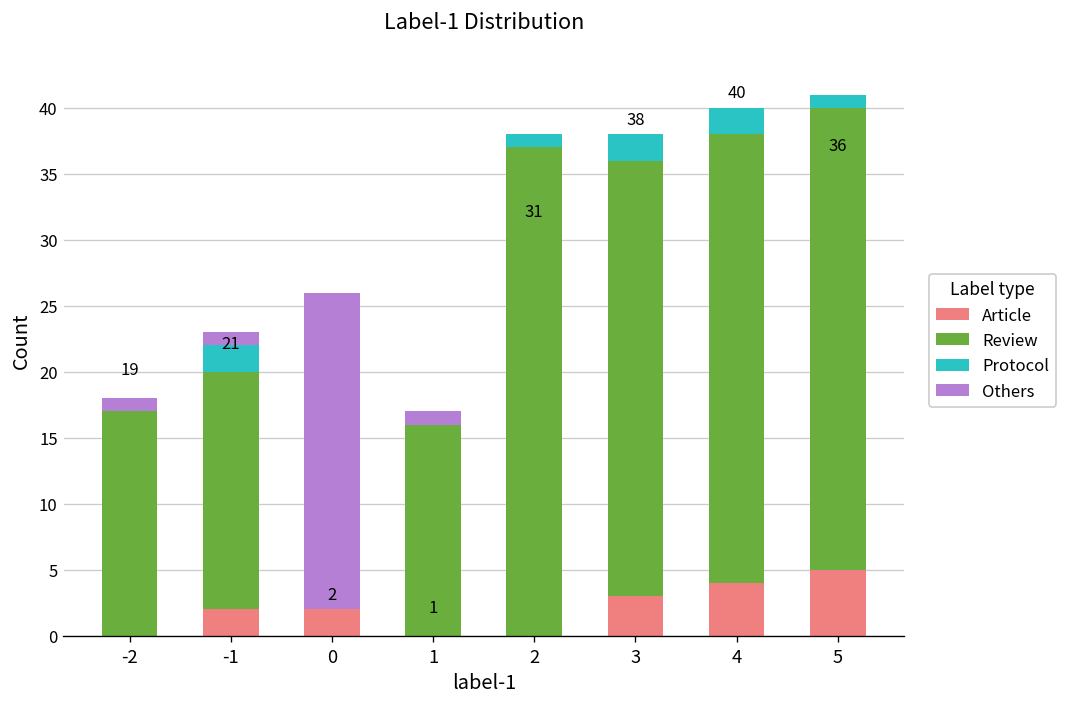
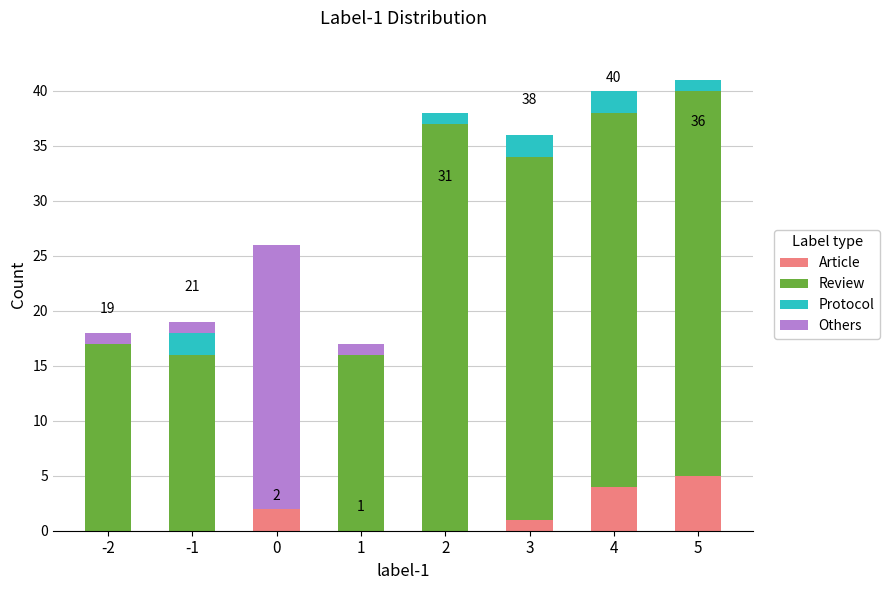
Article, -1: 2 -> 0
Review, -1: 18 -> 16
Article, 3: 3 -> 1
